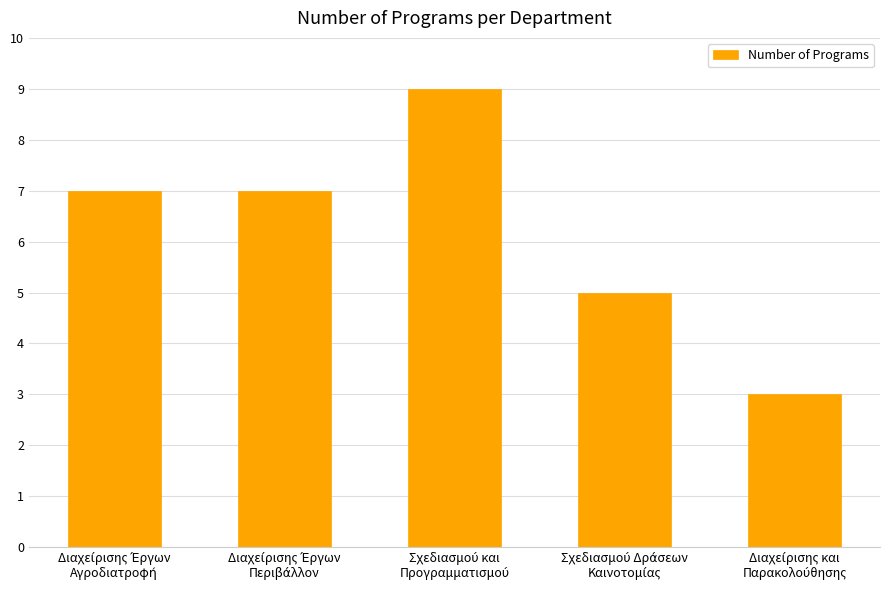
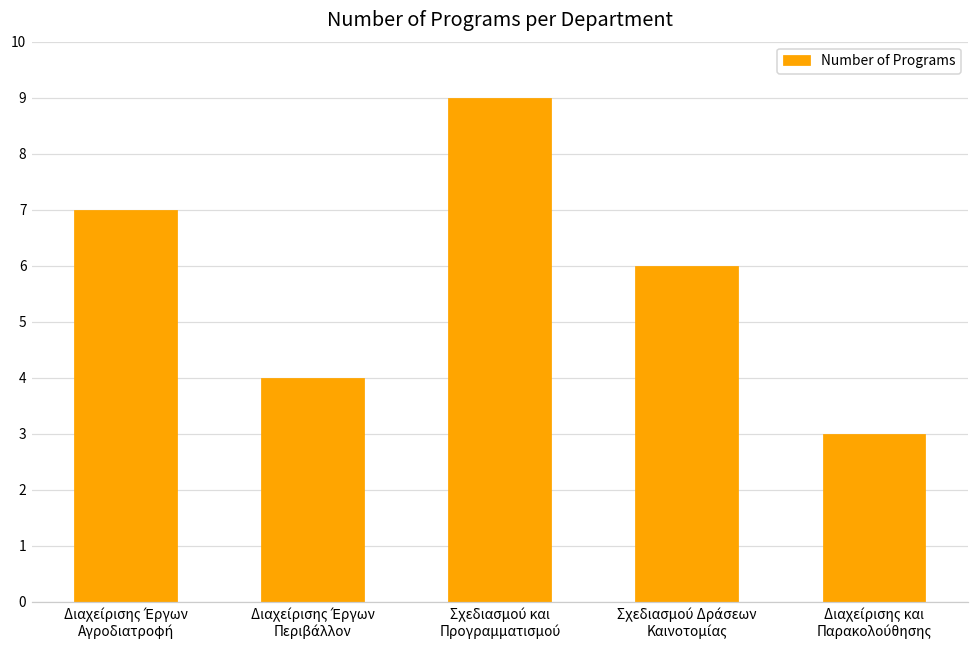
Διαχείρισης Έργων Περιβάλλον: 7 -> 4
Σχεδιασμού Δράσεων Καινοτομίας: 5 -> 6
